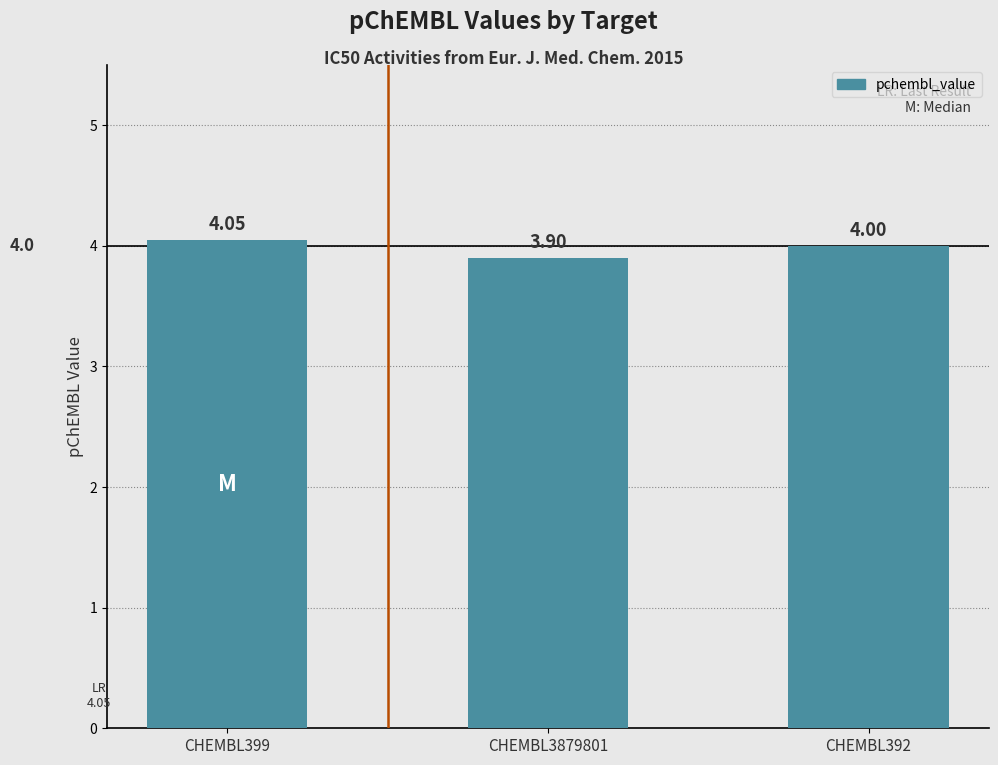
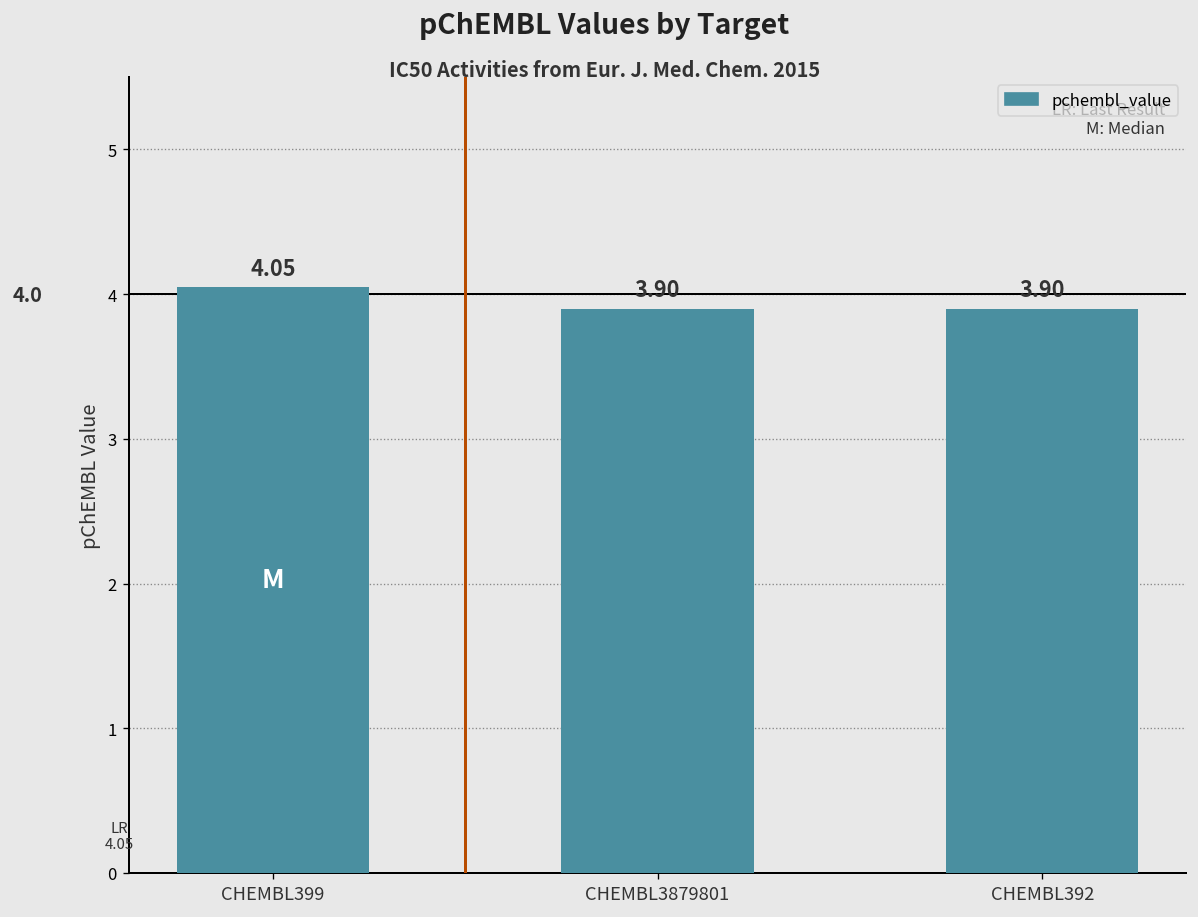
CHEMBL392: 4.00 -> 3.90
